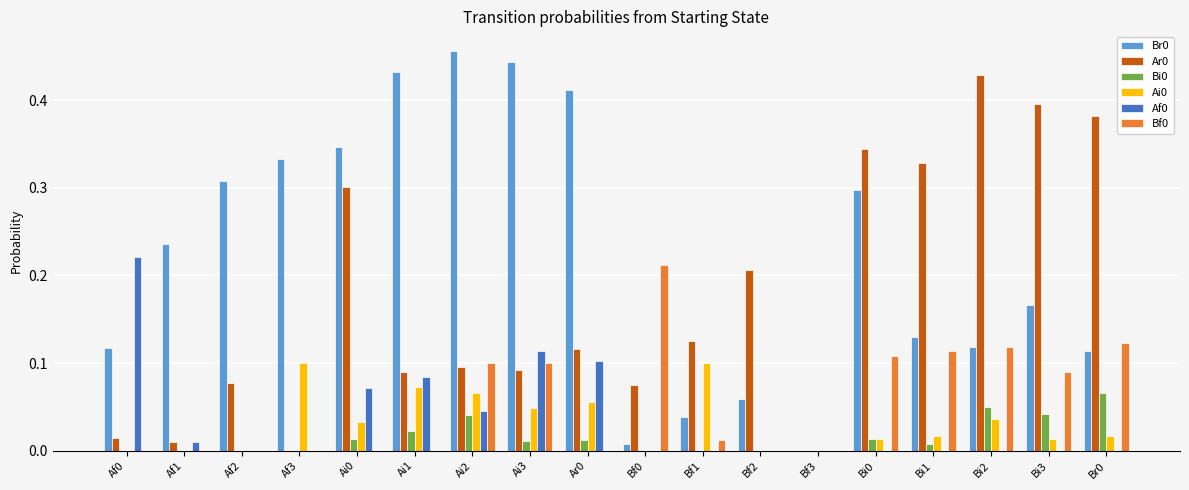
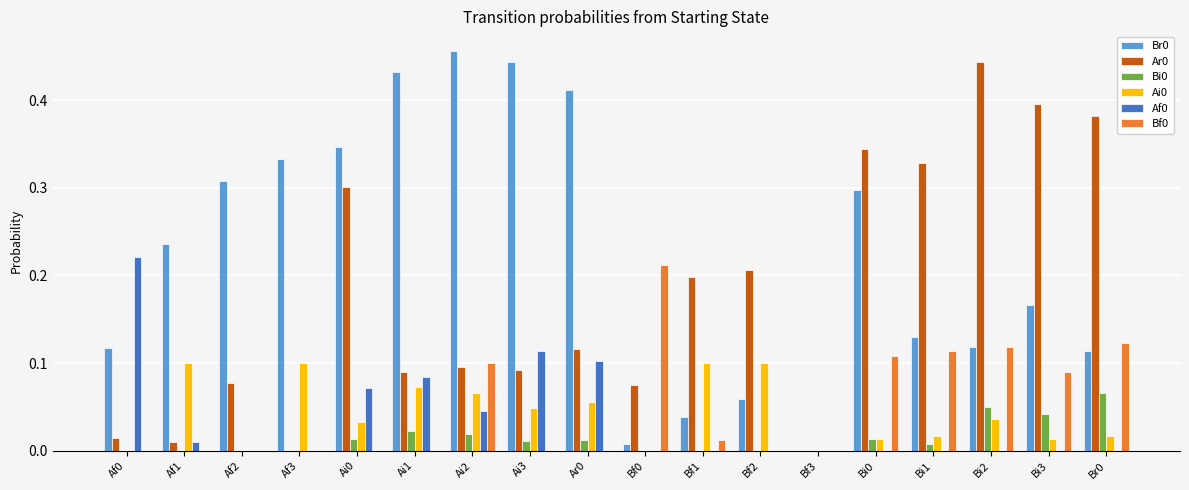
Ai0, Af1: 0.0 -> 0.1
Bi0, Ai2: 0.04 -> 0.02
Bf0, Ai3: 0.1 -> 0.0
Ar0, Bf1: 0.13 -> 0.20
Ai0, Bf2: 0.0 -> 0.1
Ar0, Bi2: 0.43 -> 0.44
